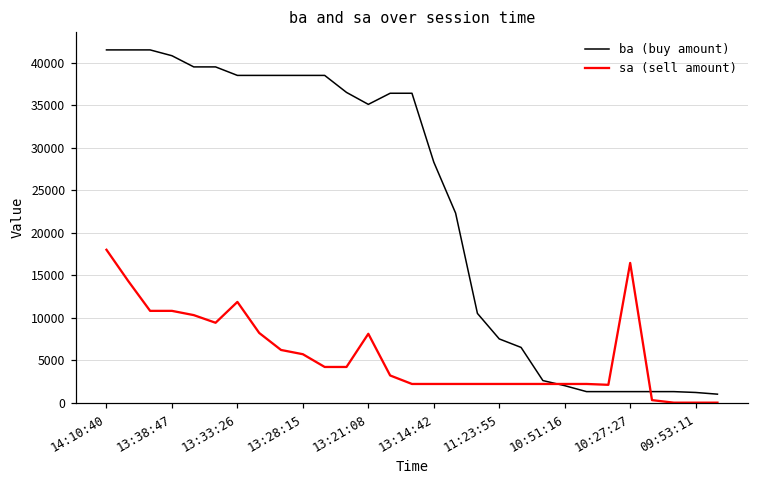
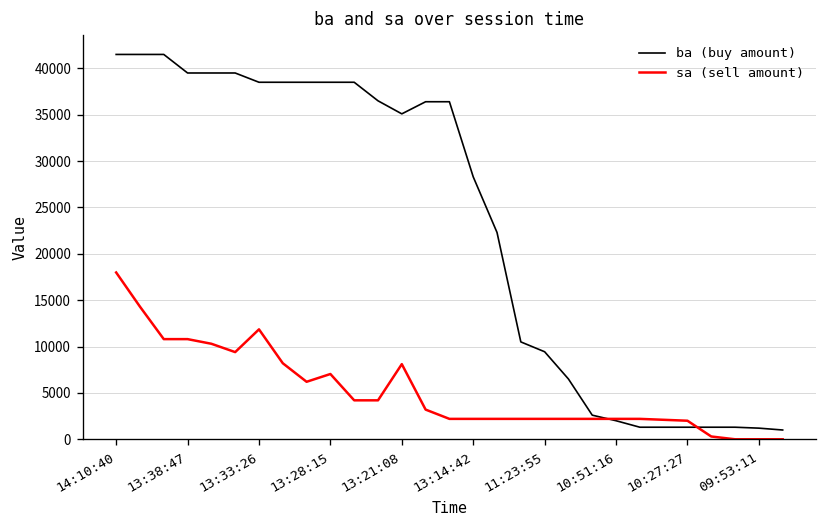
ba (buy amount), 13:38:47: 41000 -> 40000
sa (sell amount), 13:28:15: 6000 -> 7000
ba (buy amount), 11:23:55: 8000 -> 9000
sa (sell amount), 10:27:27: 16000 -> 2000
